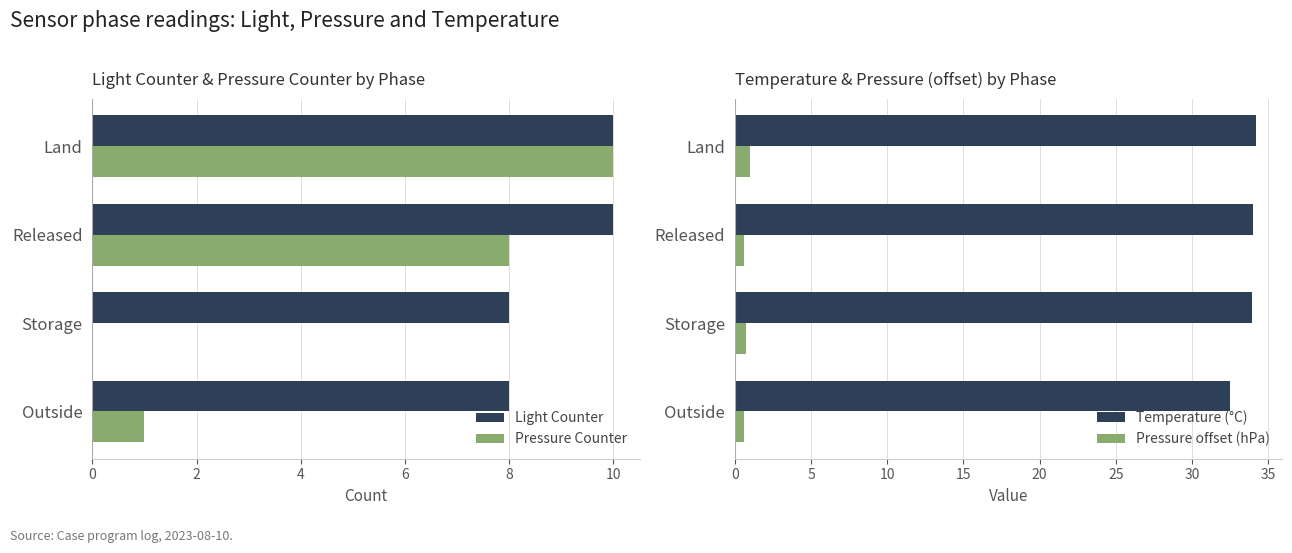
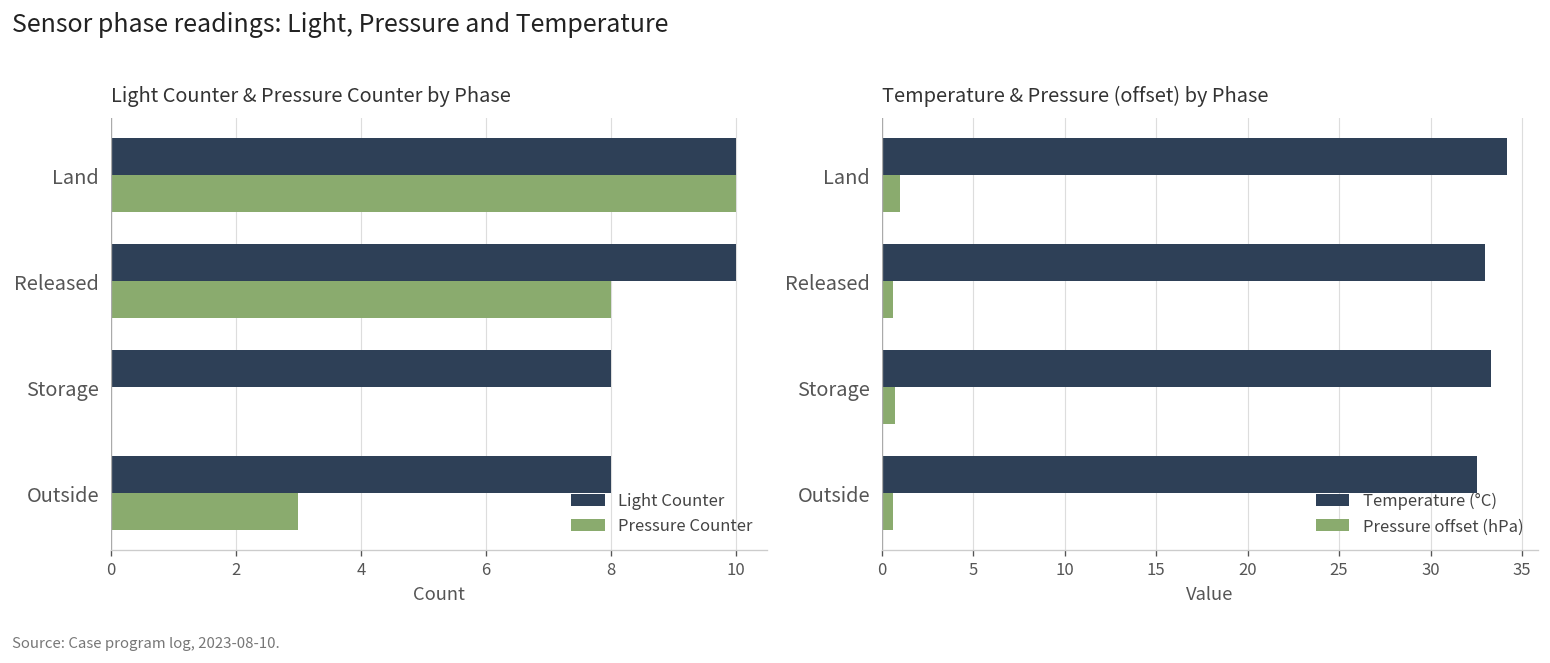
Light Counter & Pressure Counter by Phase, Pressure Counter, Outside: 1 -> 3
Temperature & Pressure (offset) by Phase, Temperature (°C), Released: 34.0 -> 33.0
Temperature & Pressure (offset) by Phase, Temperature (°C), Storage: 33.9 -> 33.3
